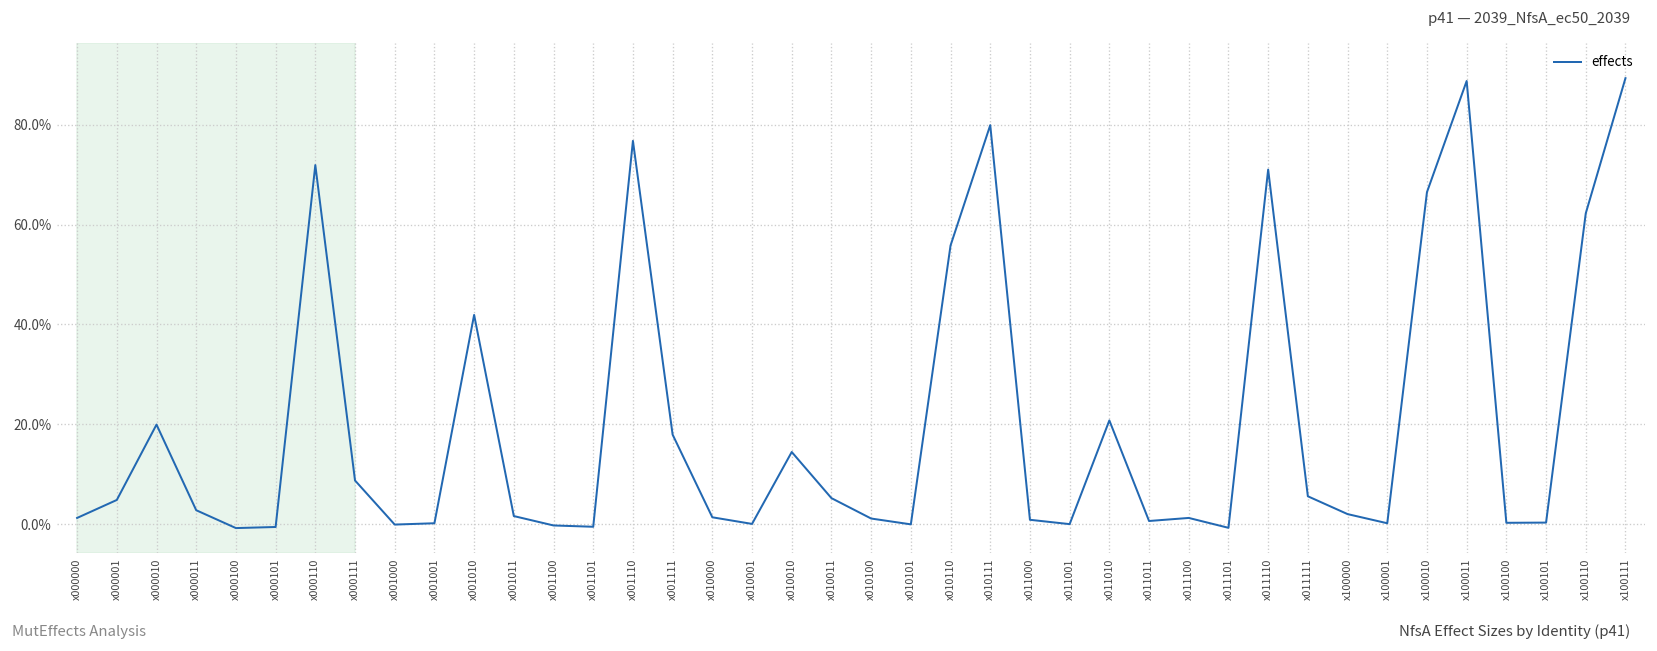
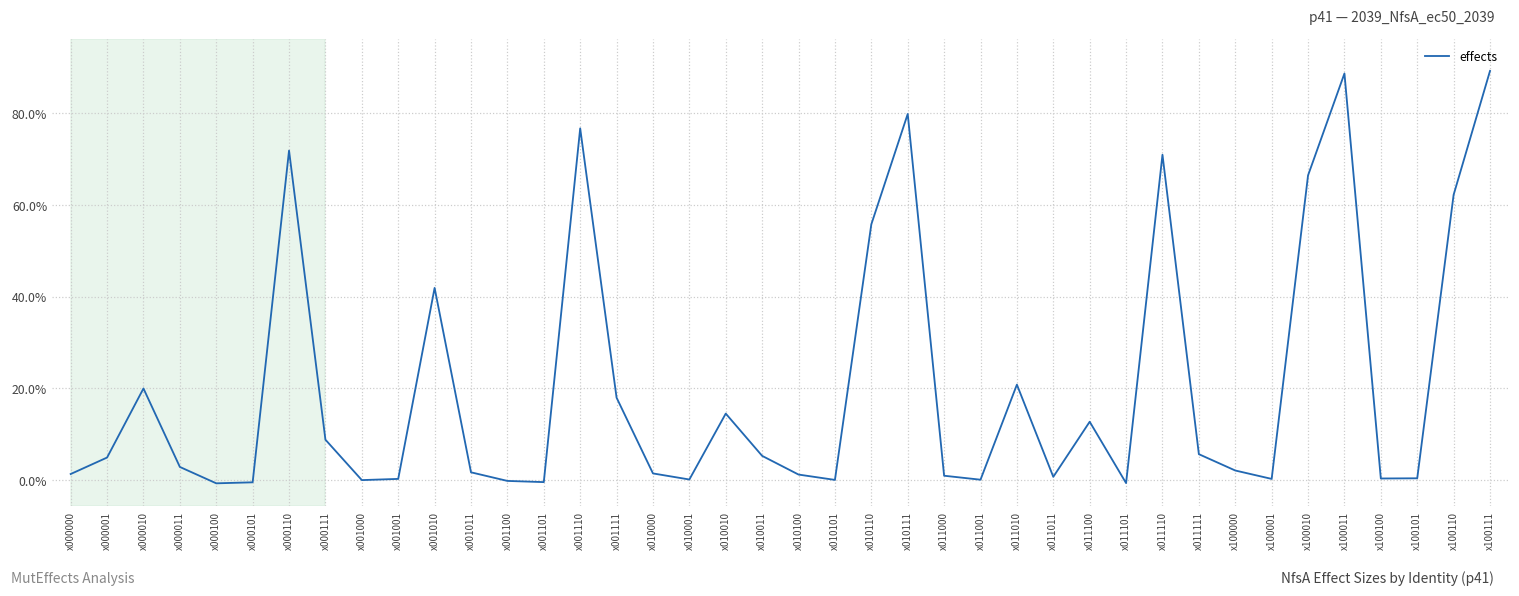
x011100: 1% -> 13%
